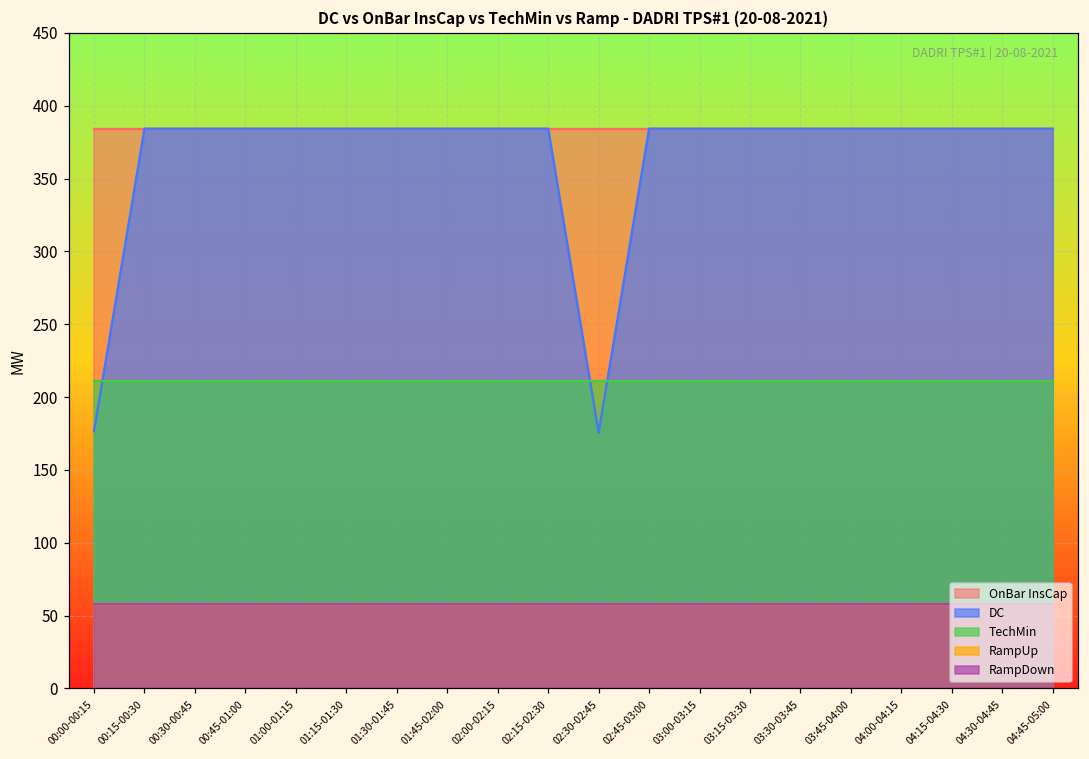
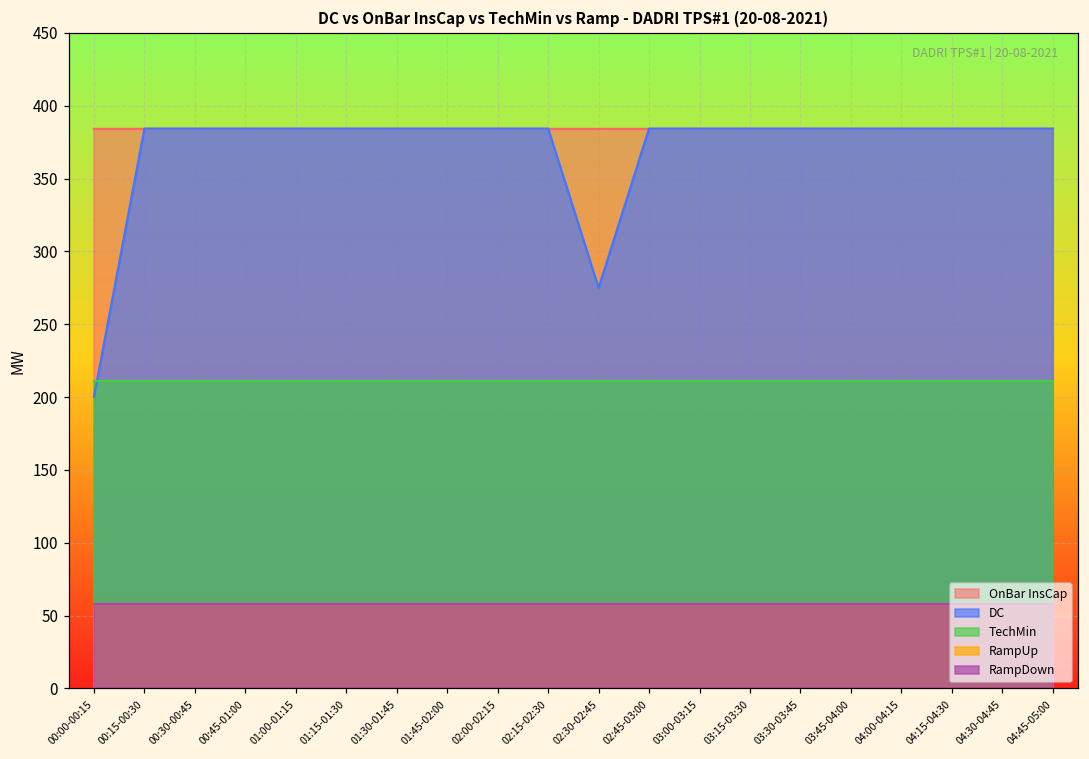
DC, 00:00-00:15: 177 -> 200
DC, 02:30-02:45: 176 -> 275
